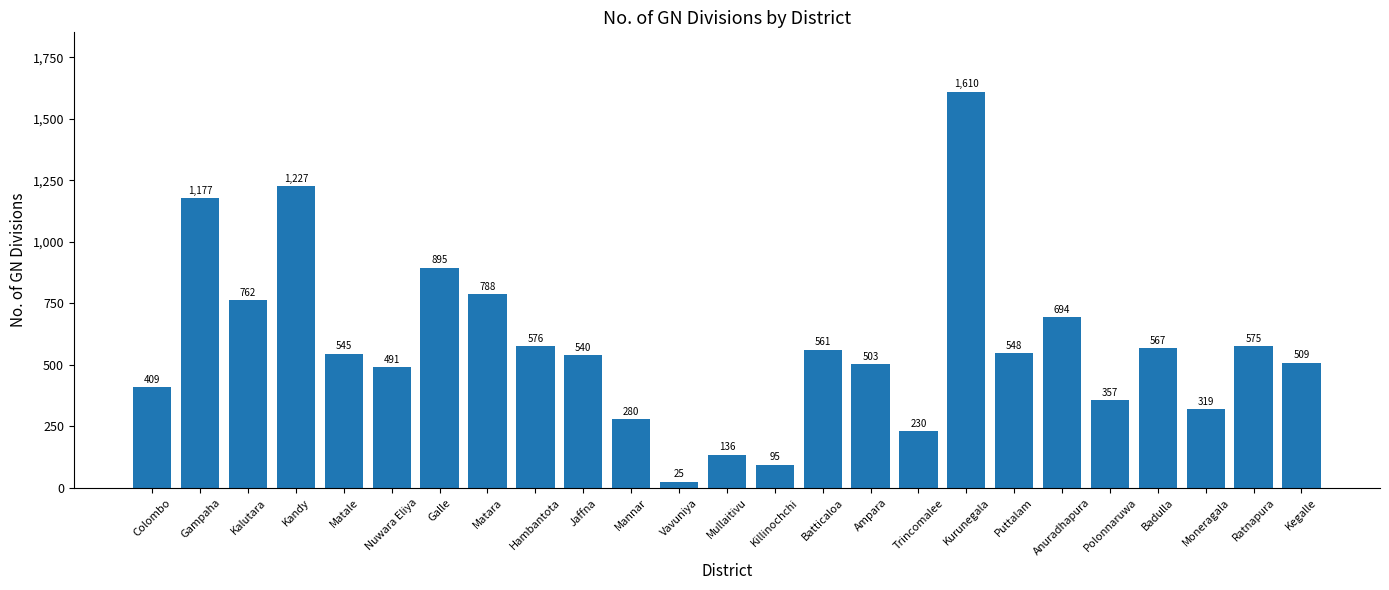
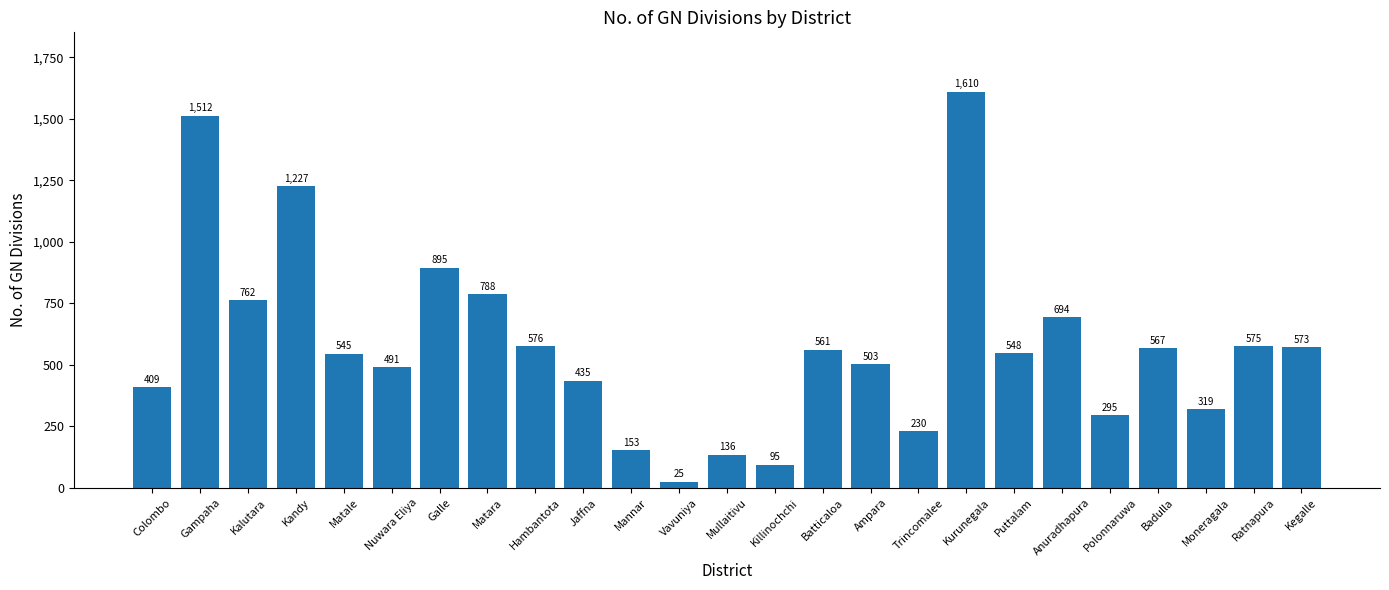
Gampaha: 1,177 -> 1,512
Jaffna: 540 -> 435
Mannar: 280 -> 153
Polonnaruwa: 357 -> 295
Kegalle: 509 -> 573
